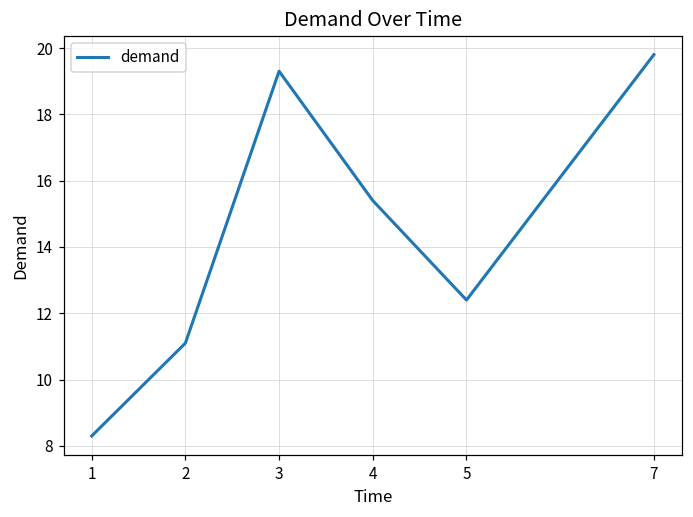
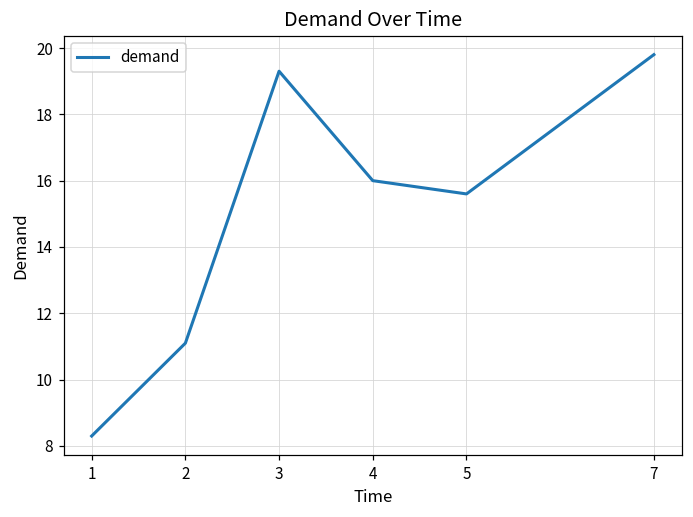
4: 15.4 -> 16.0
5: 12.4 -> 15.6
